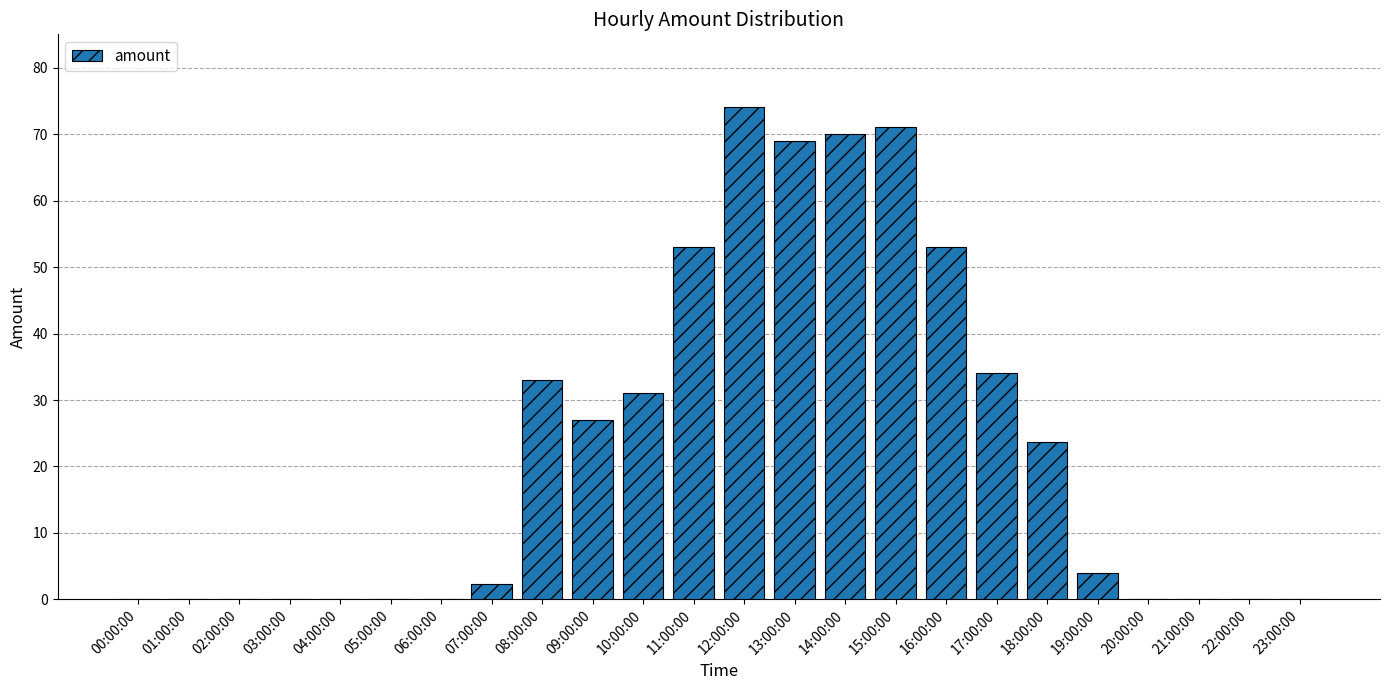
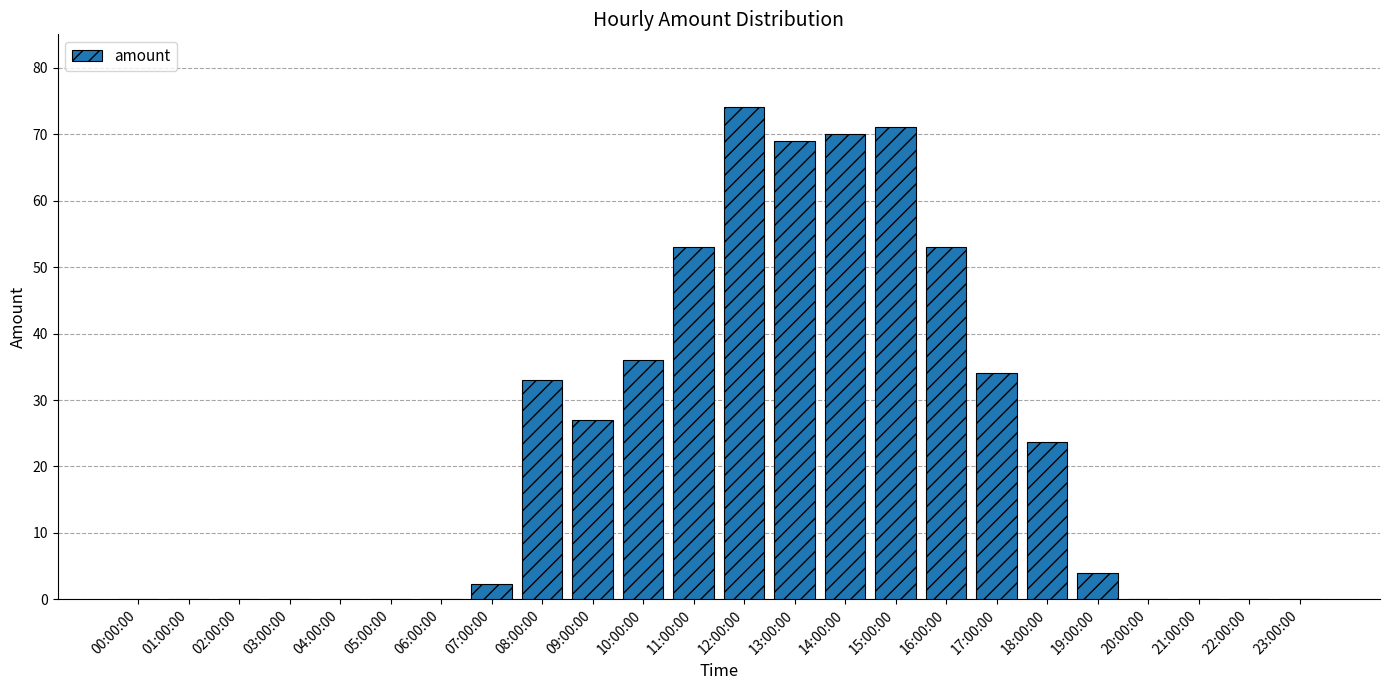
10:00:00: 31 -> 36
